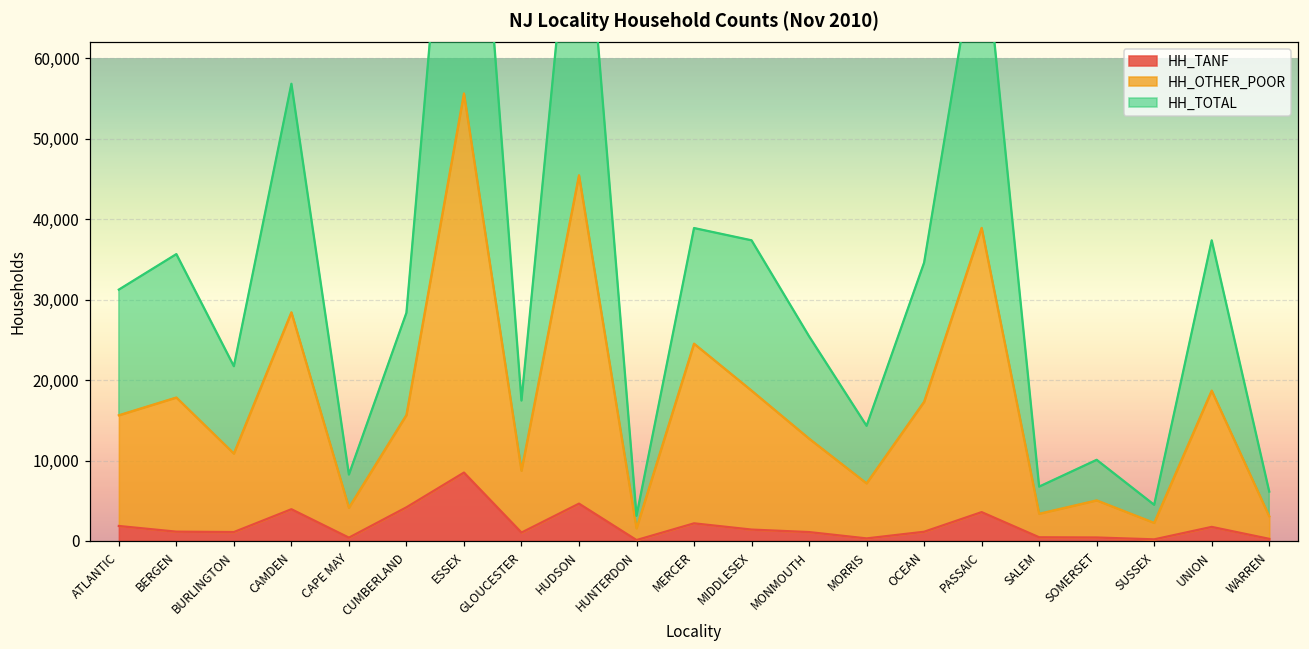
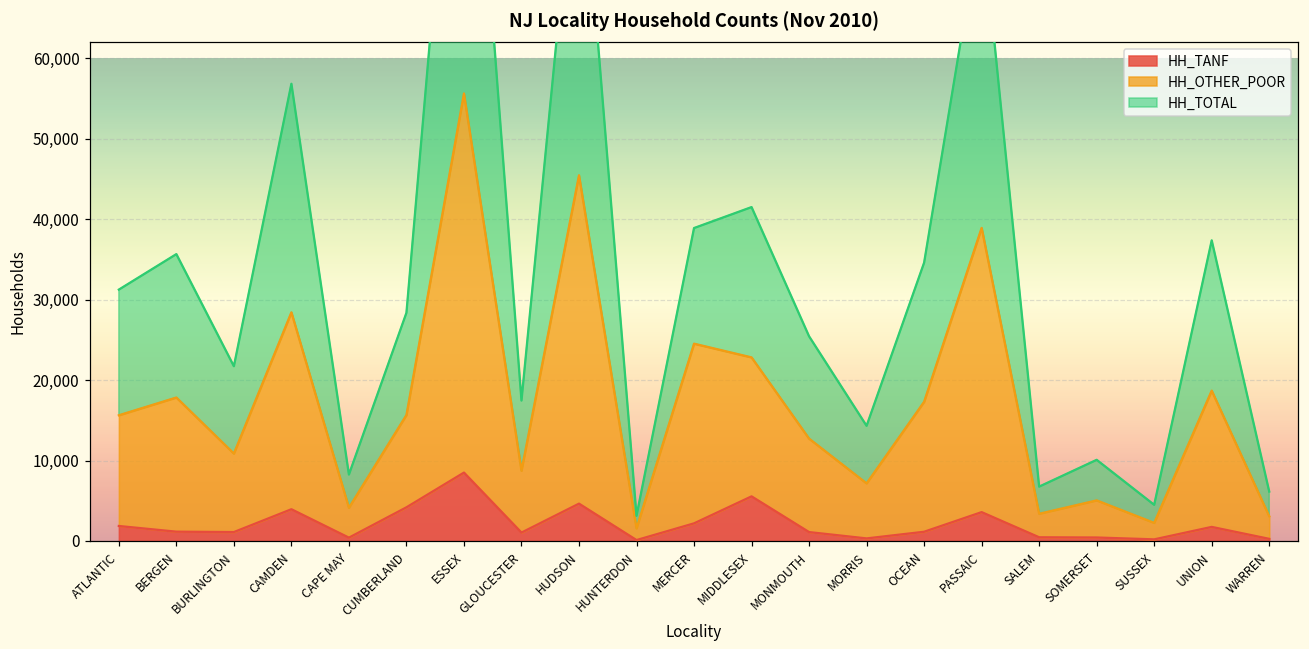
HH_TANF, MIDDLESEX: 1,000 -> 6,000
